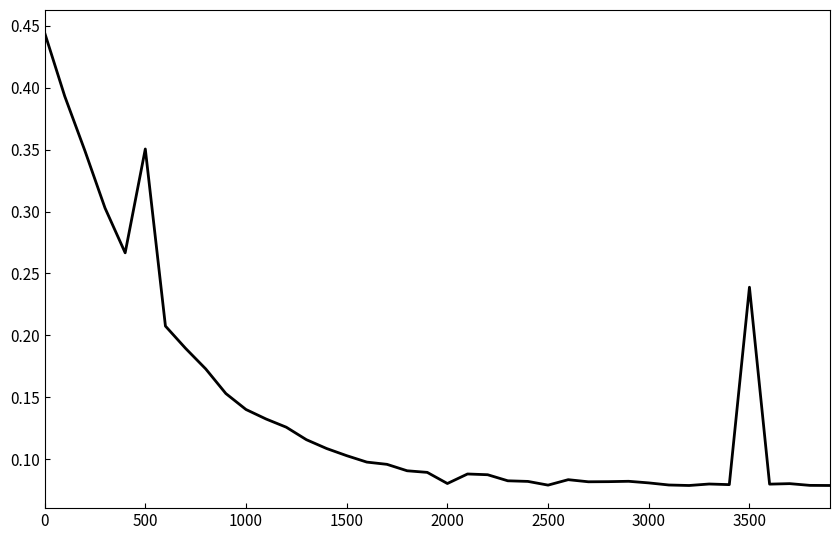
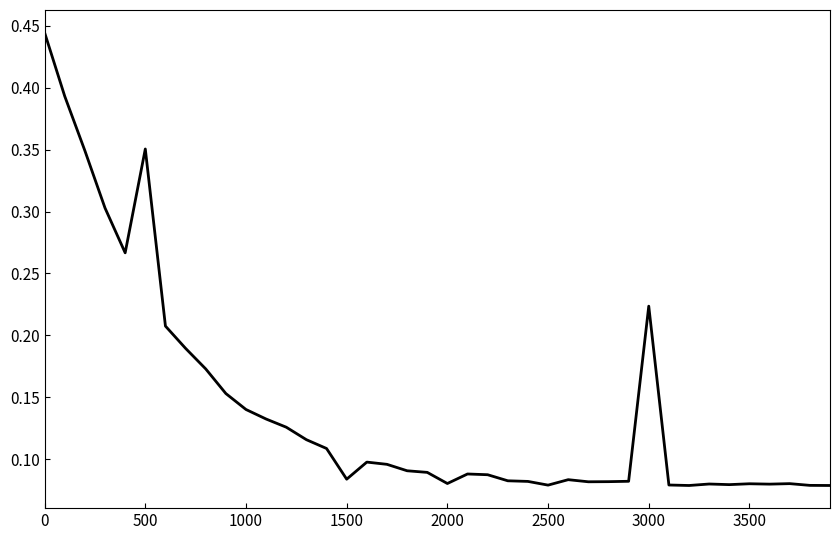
1500: 0.103 -> 0.084
3000: 0.081 -> 0.224
3500: 0.239 -> 0.080
